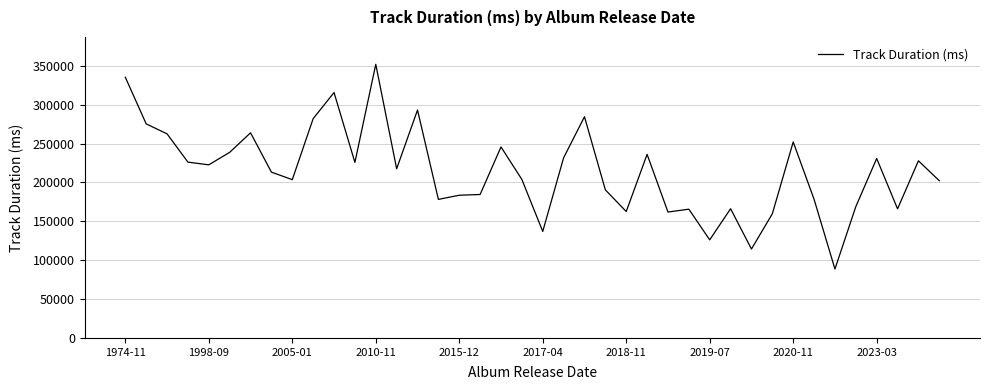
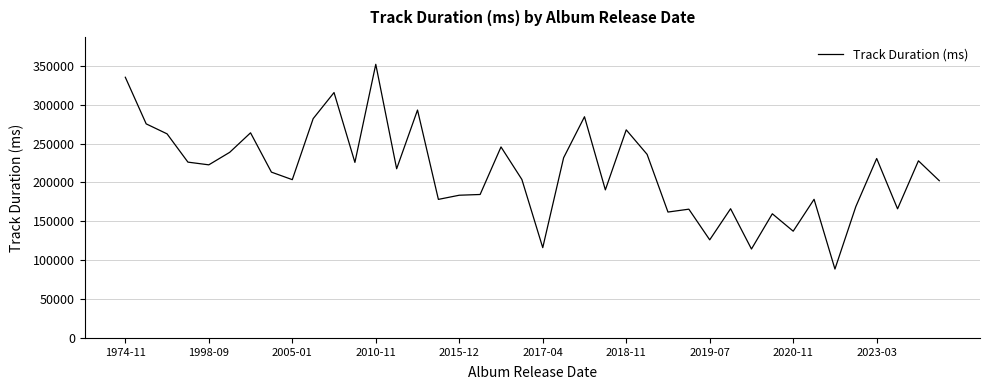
2017-04: 140000 -> 120000
2018-11: 160000 -> 270000
2020-11: 250000 -> 140000
